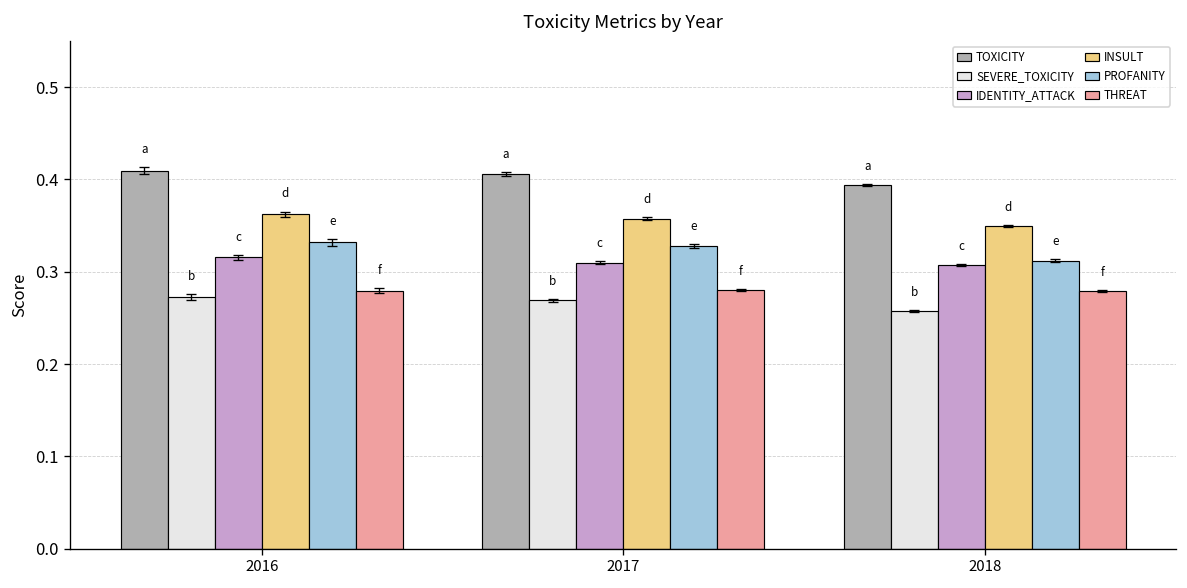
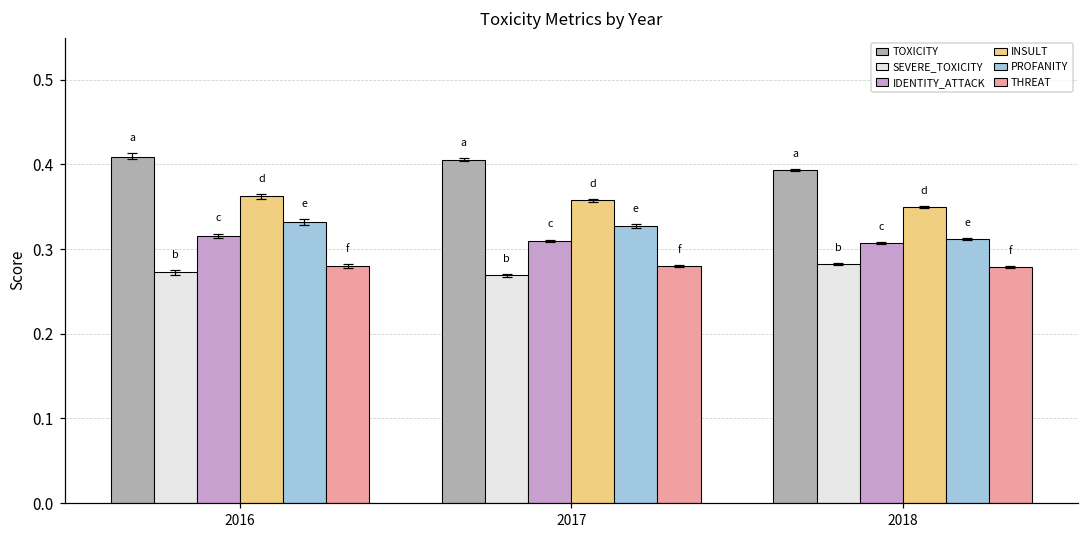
SEVERE_TOXICITY, 2018: 0.26 -> 0.28
